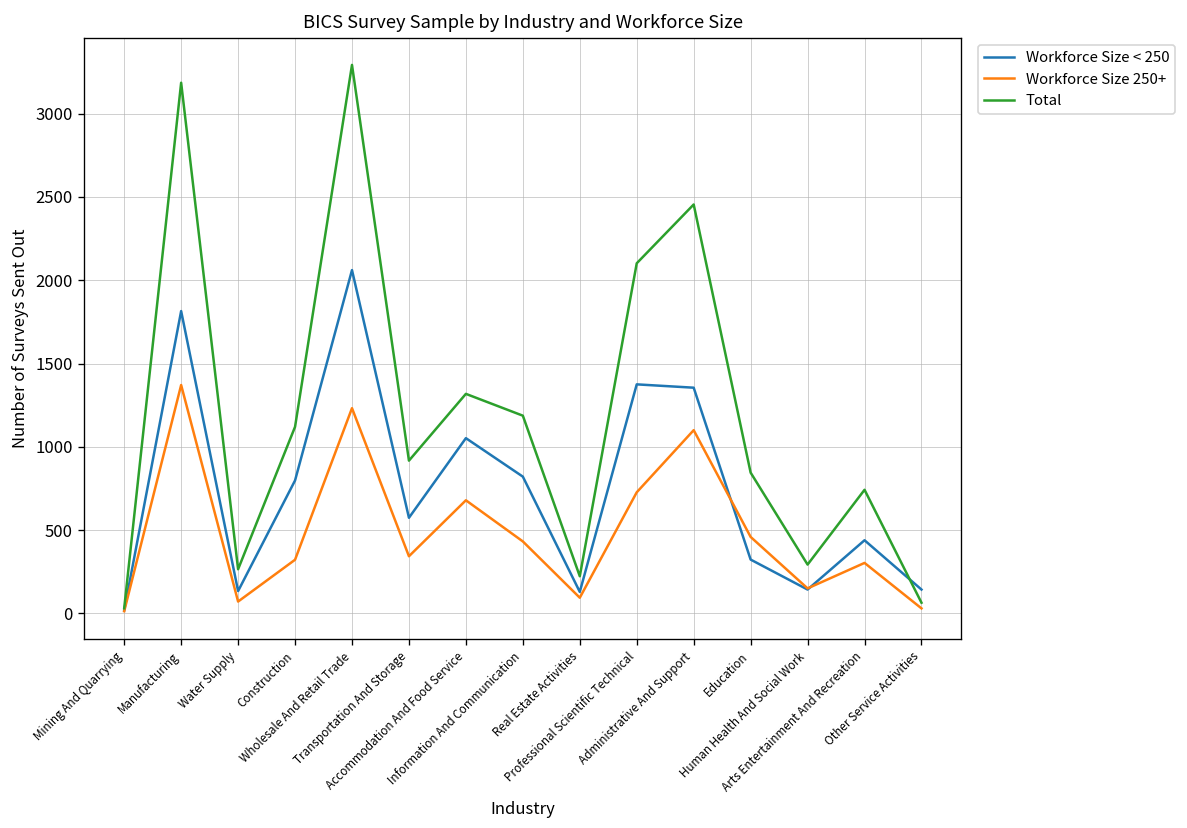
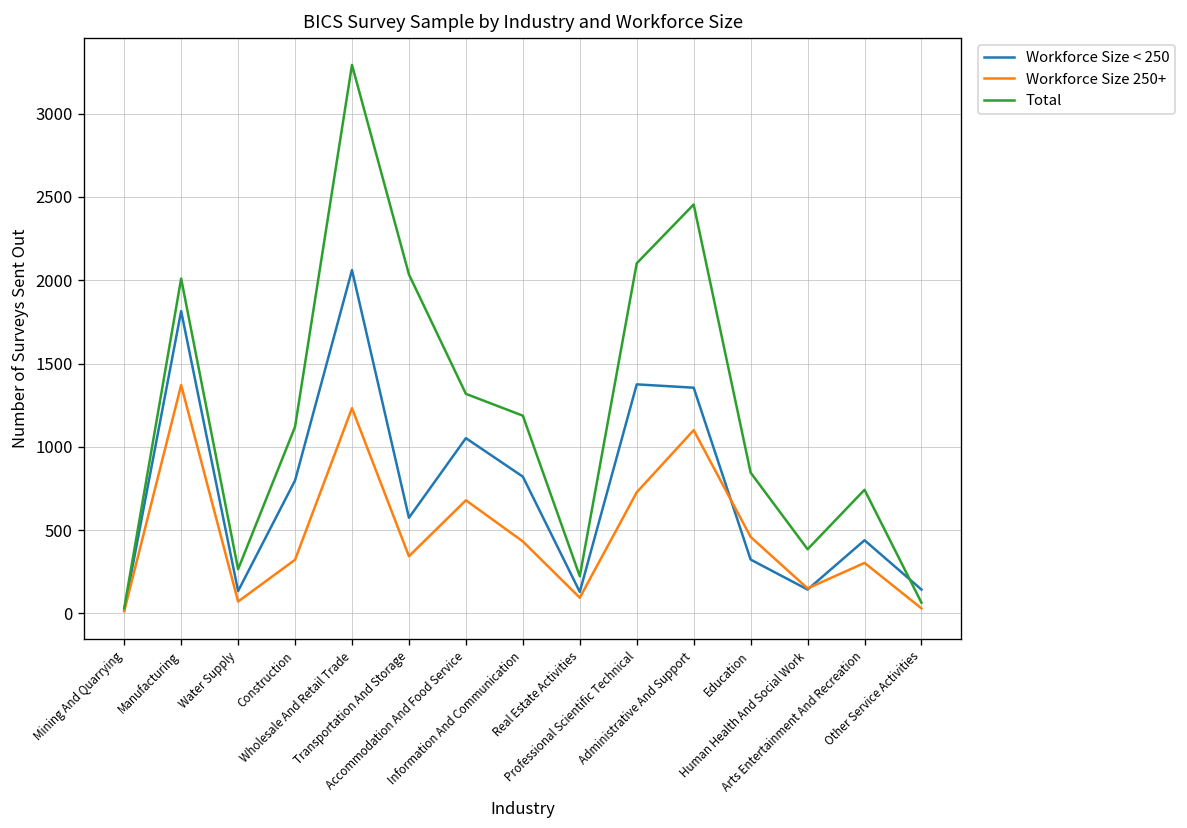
Total, Manufacturing: 3190 -> 2010
Total, Transportation And Storage: 920 -> 2040
Total, Human Health And Social Work: 290 -> 390
